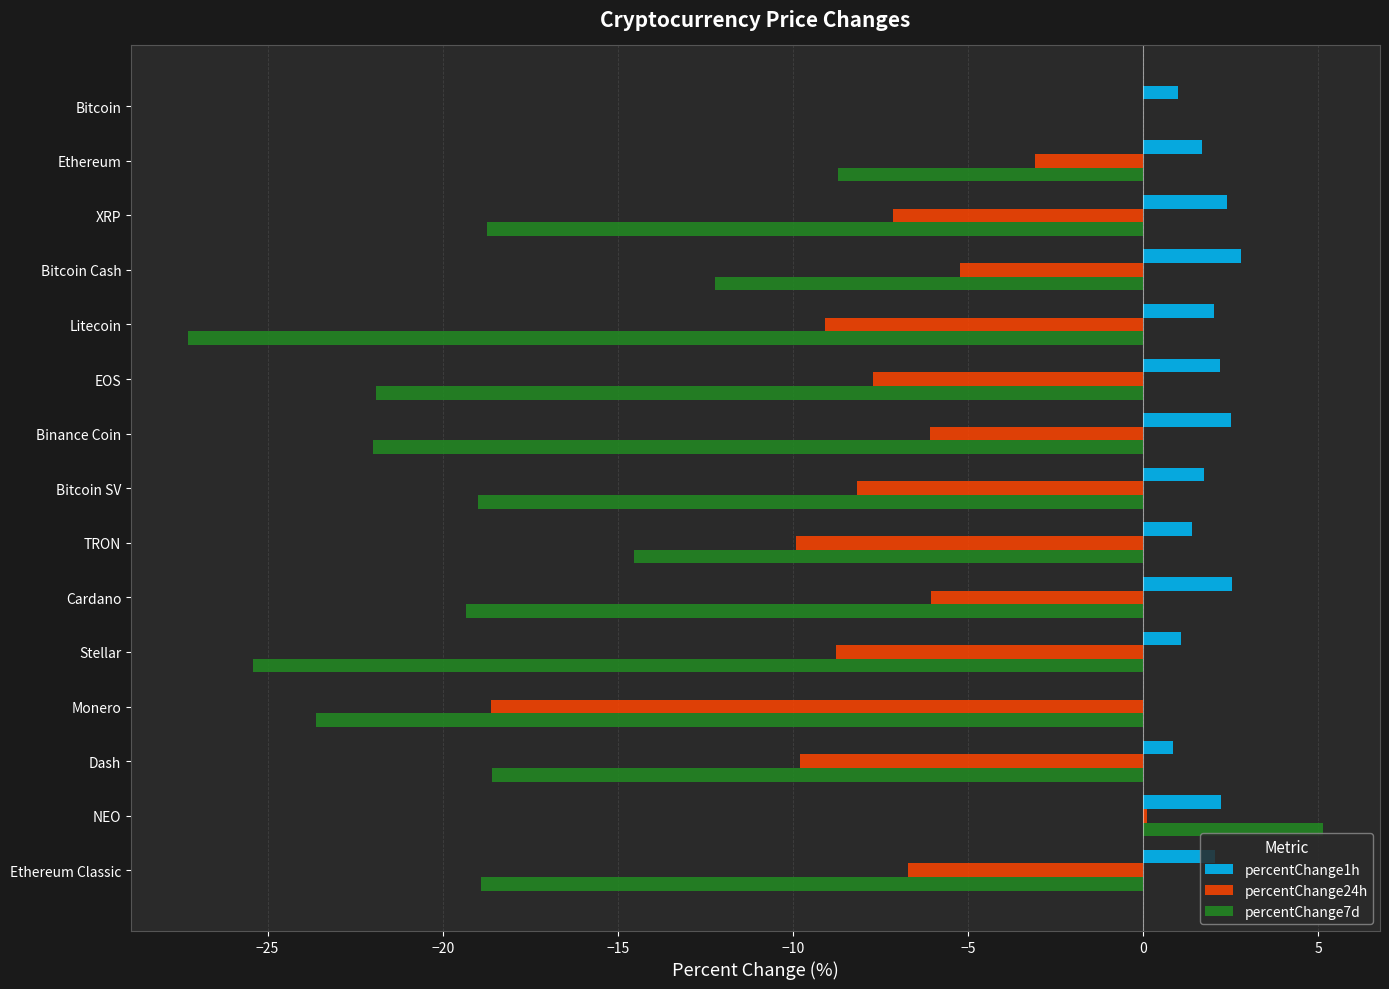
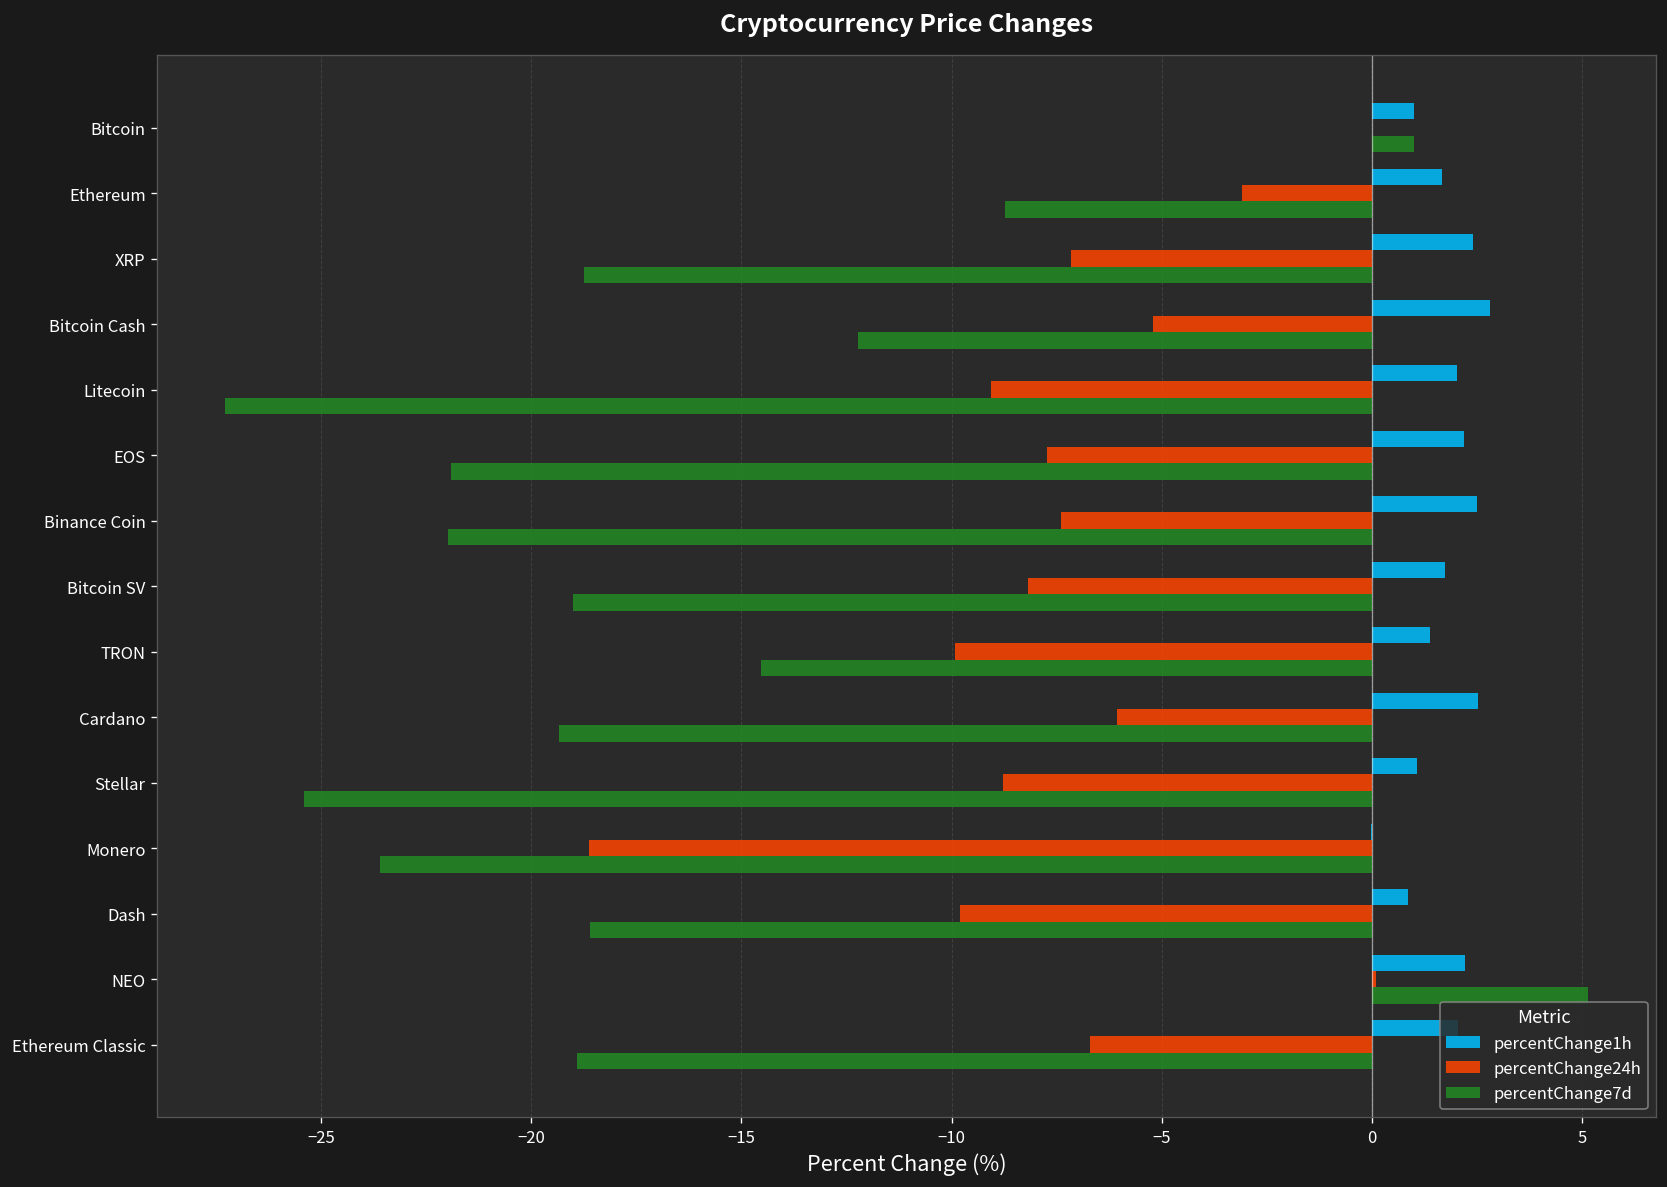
percentChange7d, Bitcoin: 0 -> 1
percentChange24h, Binance Coin: -6.1 -> -7.4
